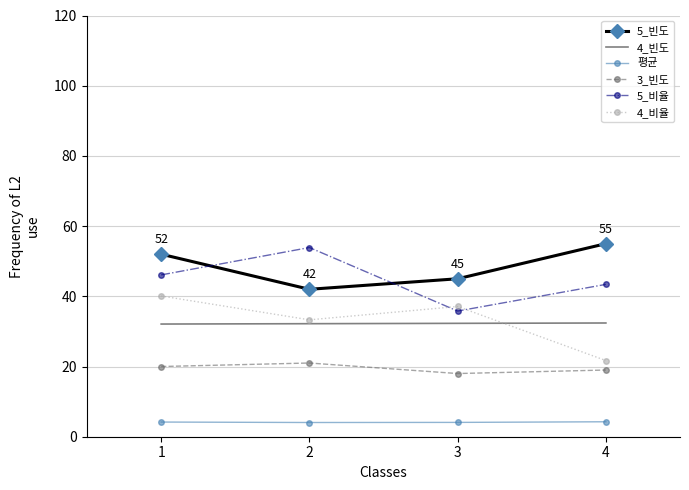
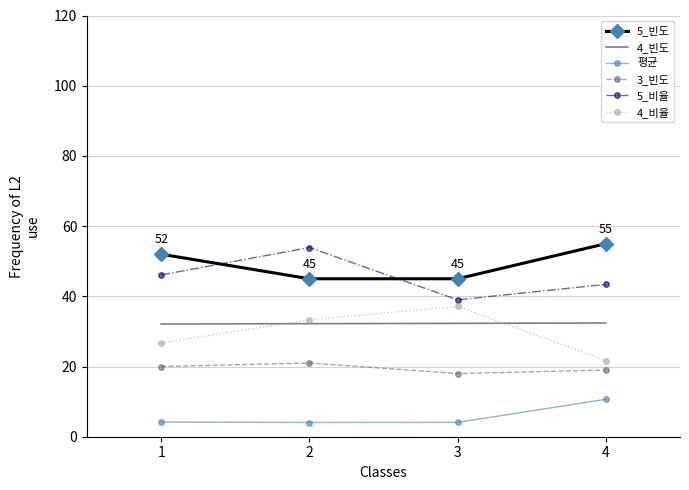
4_비율, 1: 40 -> 27
5_빈도, 2: 42 -> 45
5_비율, 3: 36 -> 39
평균, 4: 4 -> 11
